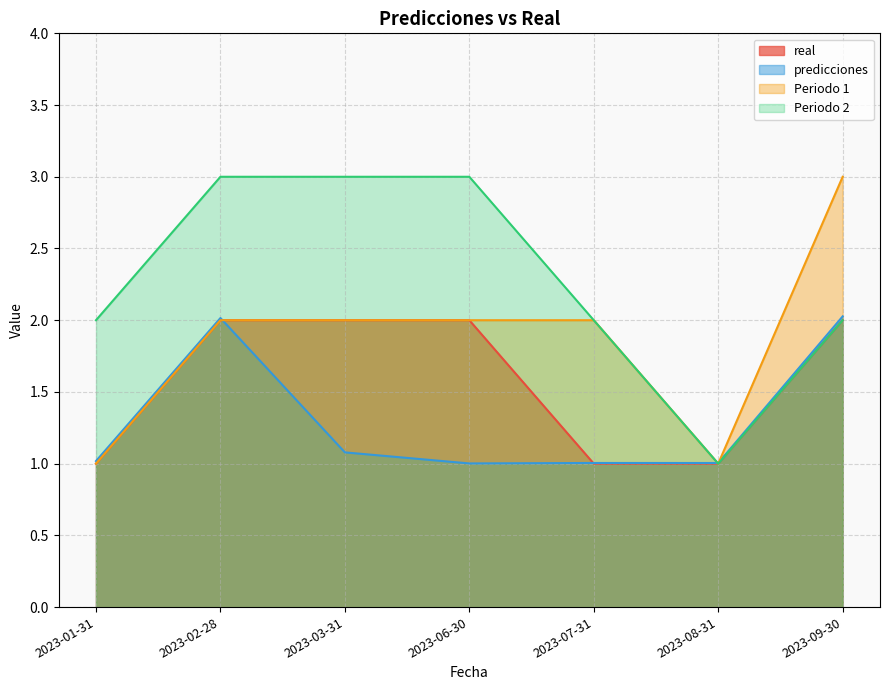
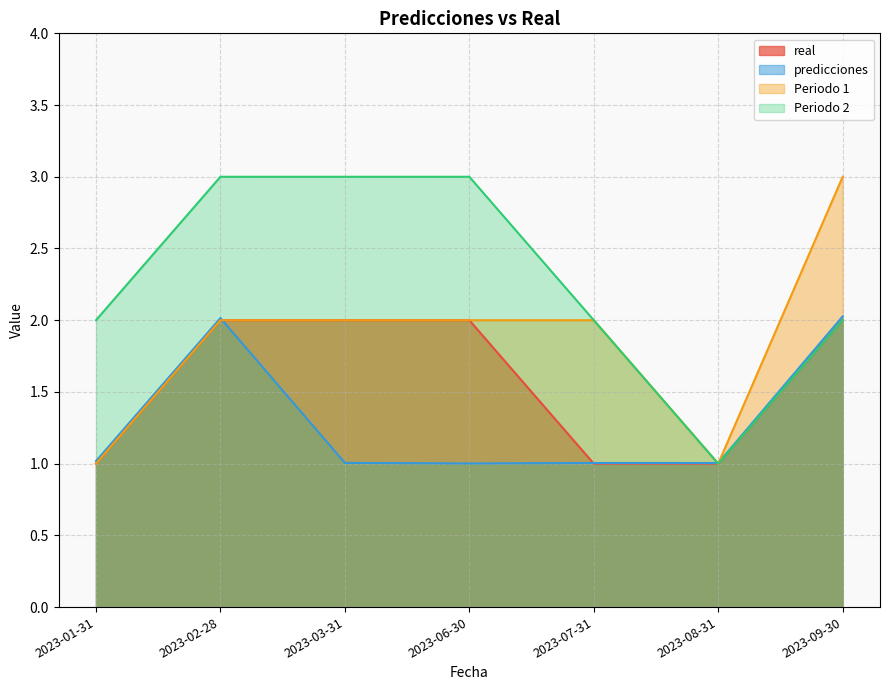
predicciones, 2023-03-31: 1.08 -> 1.01
